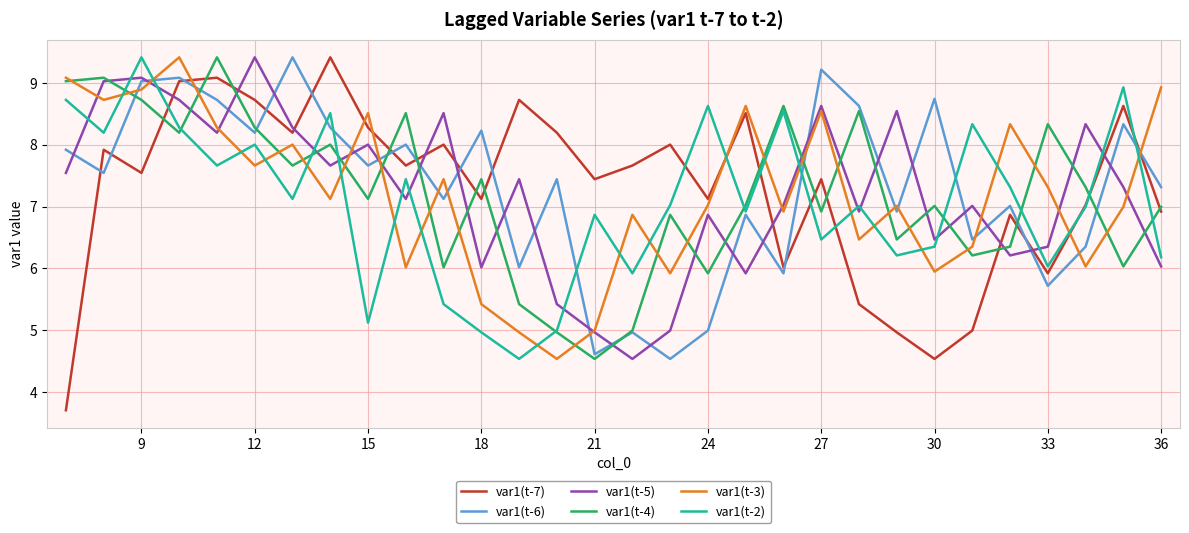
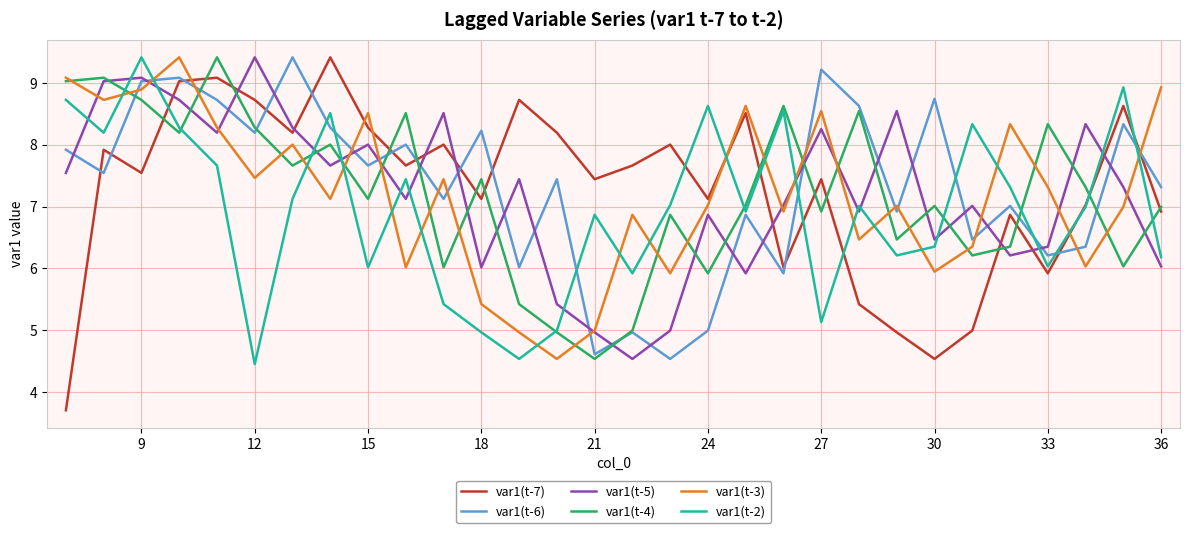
var1(t-3), 12: 7.7 -> 7.5
var1(t-2), 12: 8.0 -> 4.4
var1(t-2), 15: 5.1 -> 6.0
var1(t-5), 27: 8.6 -> 8.3
var1(t-2), 27: 6.5 -> 5.1
var1(t-6), 33: 5.7 -> 6.2
